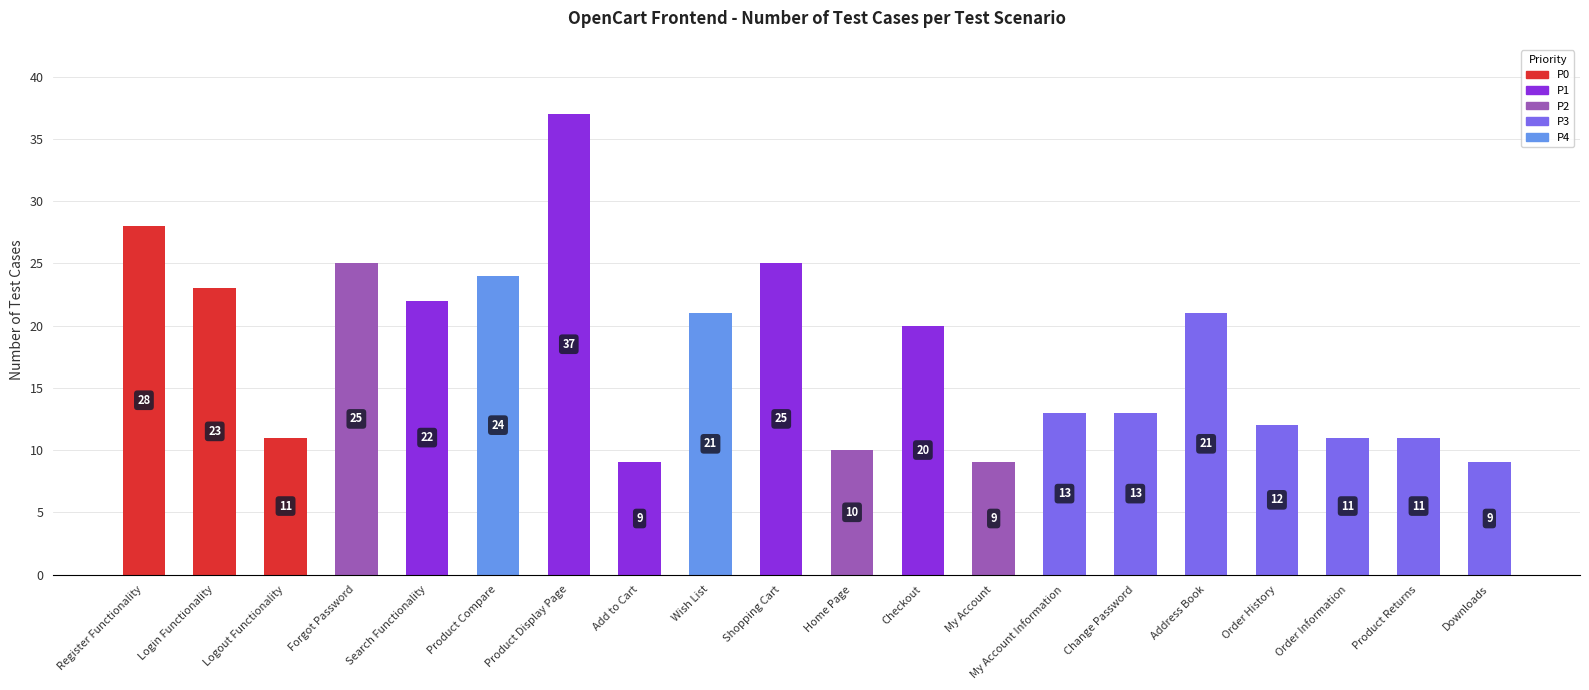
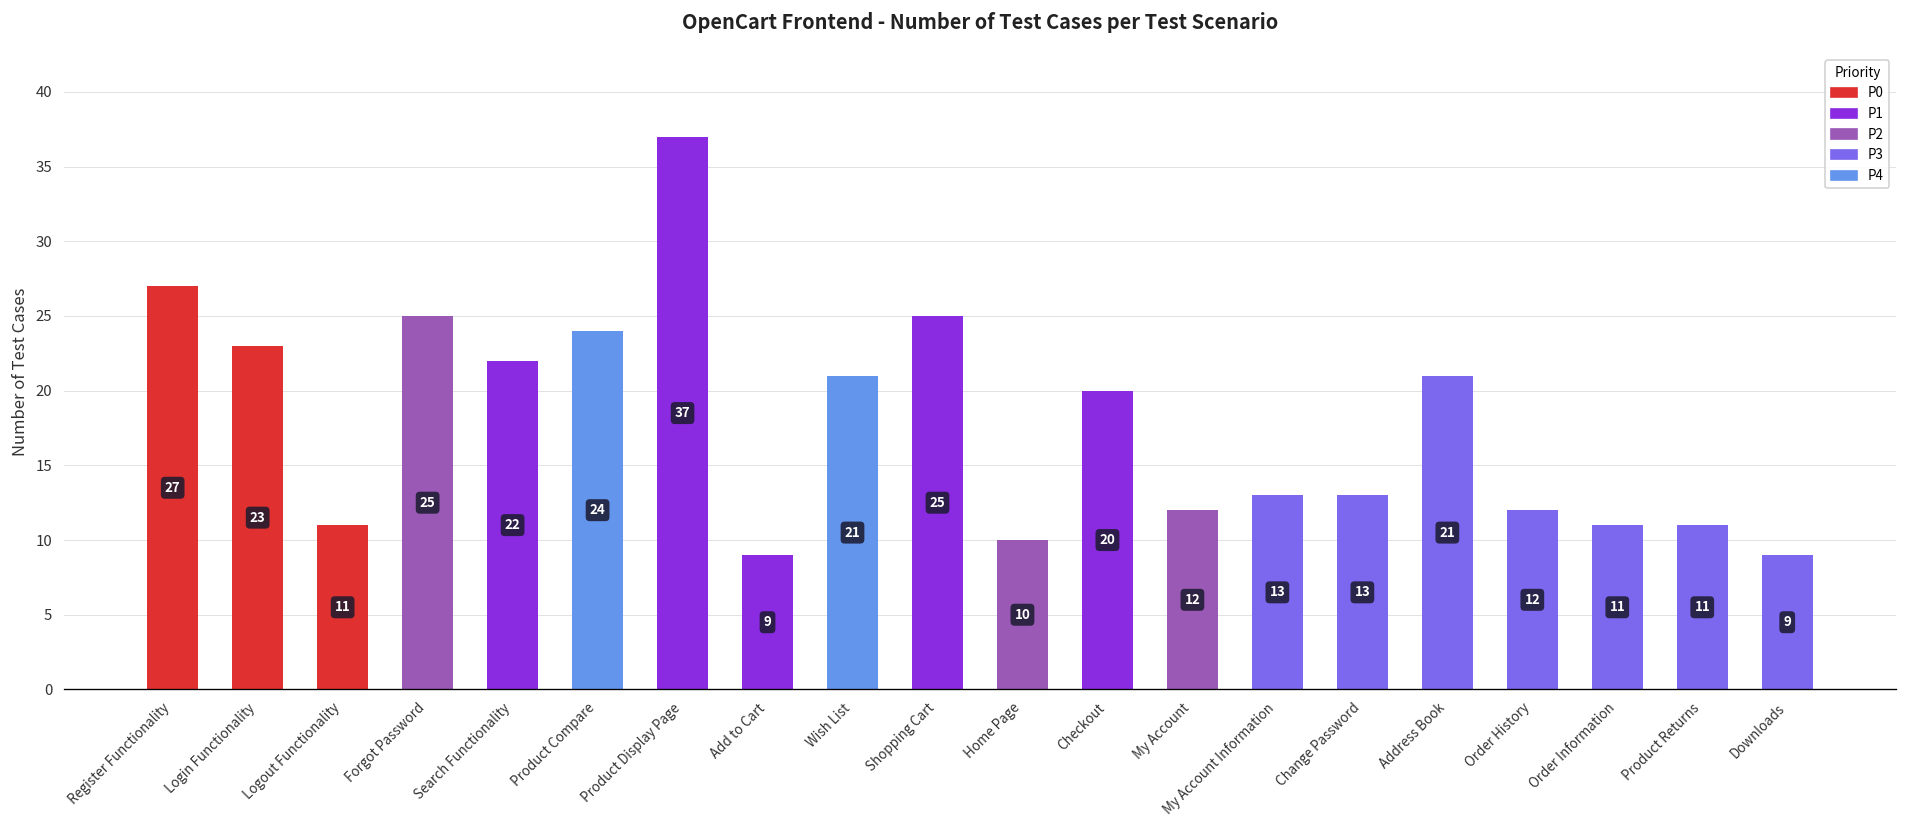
Register Functionality: 28 -> 27
My Account: 9 -> 12
